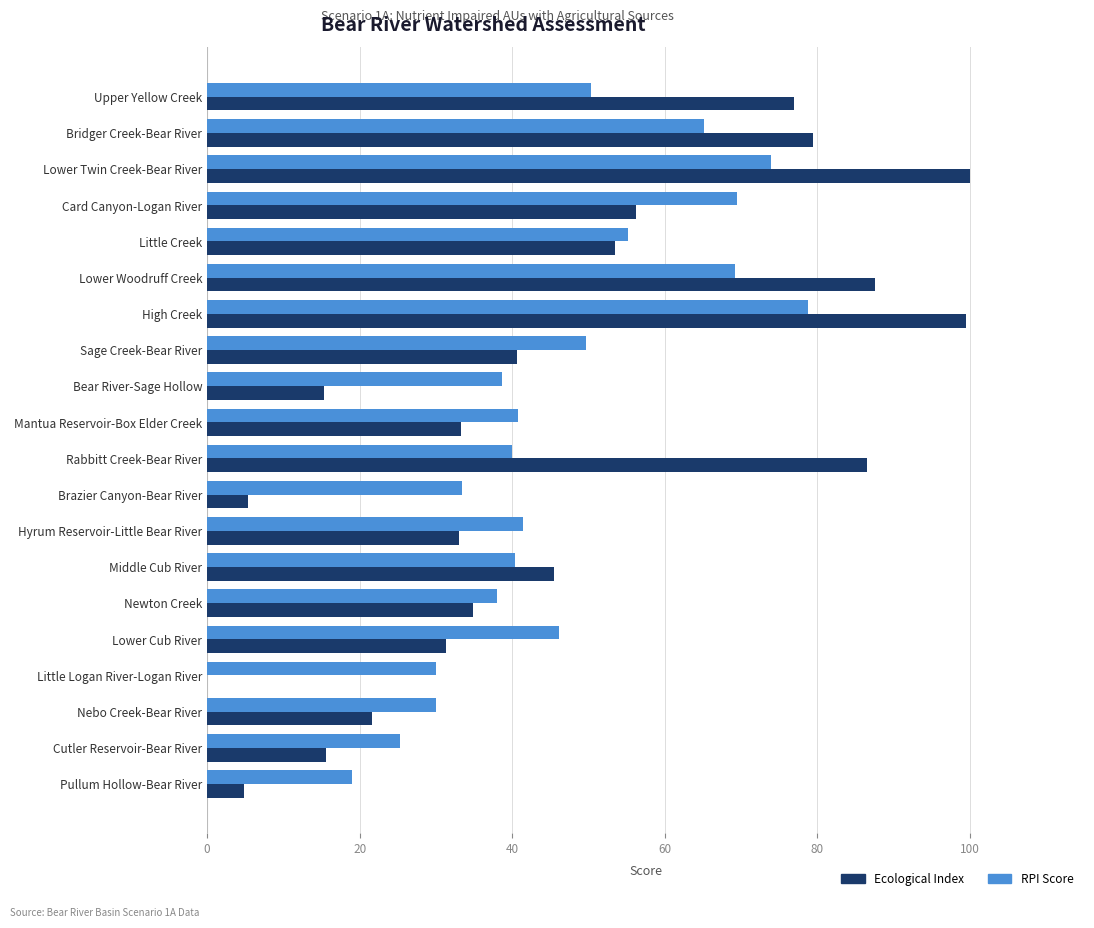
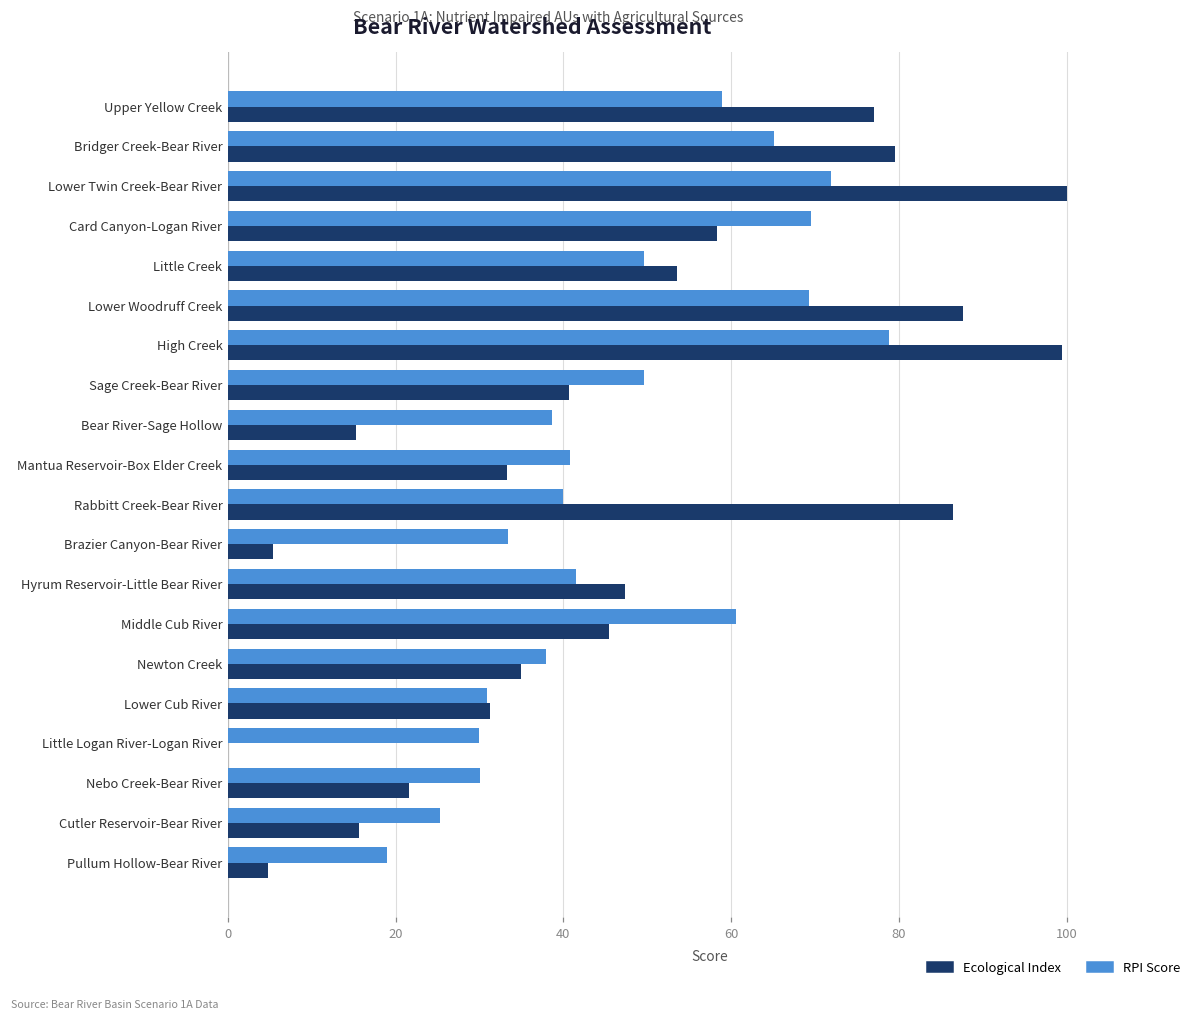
RPI Score, Upper Yellow Creek: 50 -> 59
RPI Score, Lower Twin Creek-Bear River: 74 -> 72
Ecological Index, Card Canyon-Logan River: 56 -> 58
RPI Score, Little Creek: 55 -> 50
Ecological Index, Hyrum Reservoir-Little Bear River: 33 -> 47
RPI Score, Middle Cub River: 40 -> 61
RPI Score, Lower Cub River: 46 -> 31
